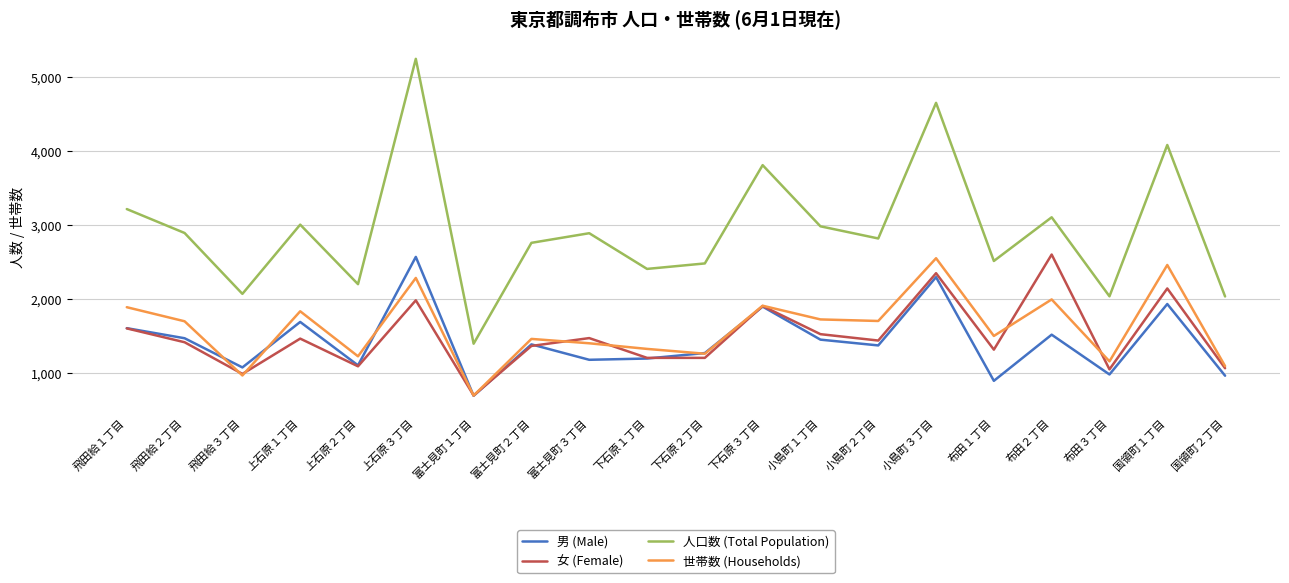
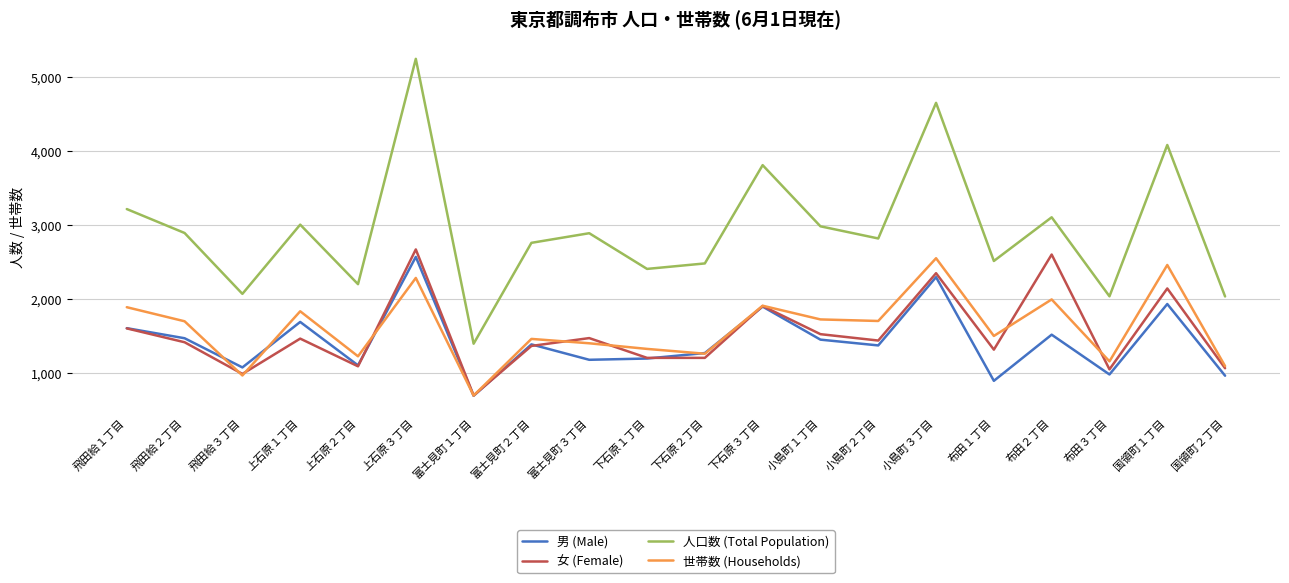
女 (Female), 上石原３丁目: 2,000 -> 2,700
